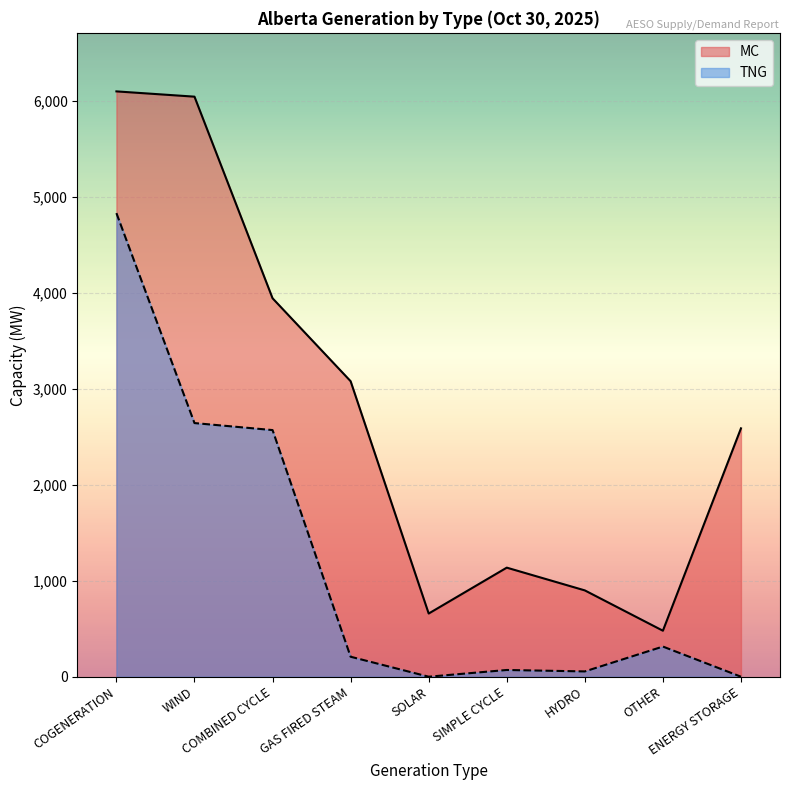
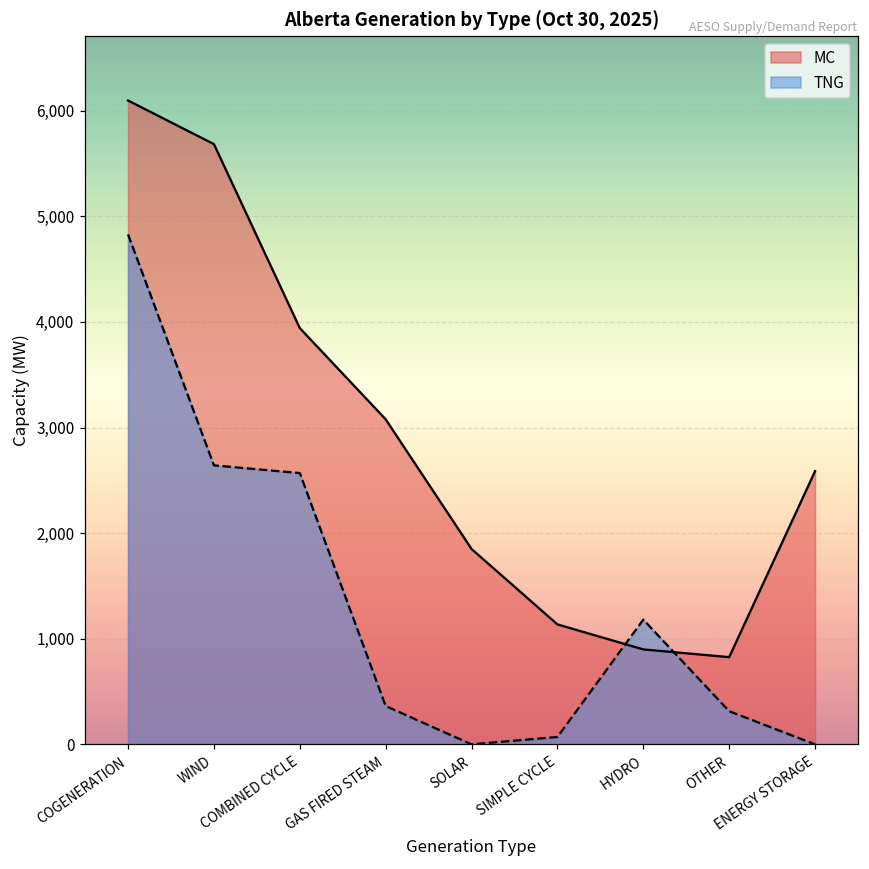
MC, WIND: 6,000 -> 5,700
TNG, GAS FIRED STEAM: 200 -> 400
MC, SOLAR: 700 -> 1,900
TNG, HYDRO: 100 -> 1,200
MC, OTHER: 500 -> 800
